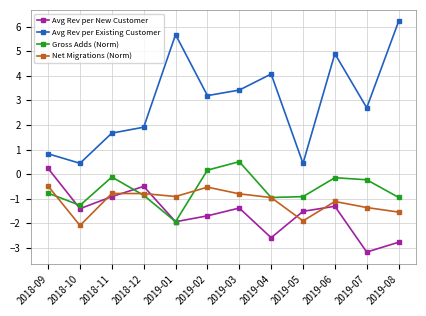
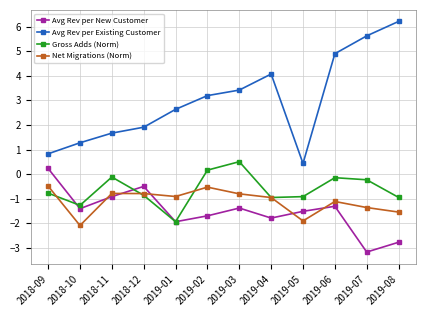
Avg Rev per Existing Customer, 2018-10: 0.4 -> 1.3
Avg Rev per Existing Customer, 2019-01: 5.7 -> 2.6
Avg Rev per New Customer, 2019-04: -2.6 -> -1.8
Avg Rev per Existing Customer, 2019-07: 2.7 -> 5.6
